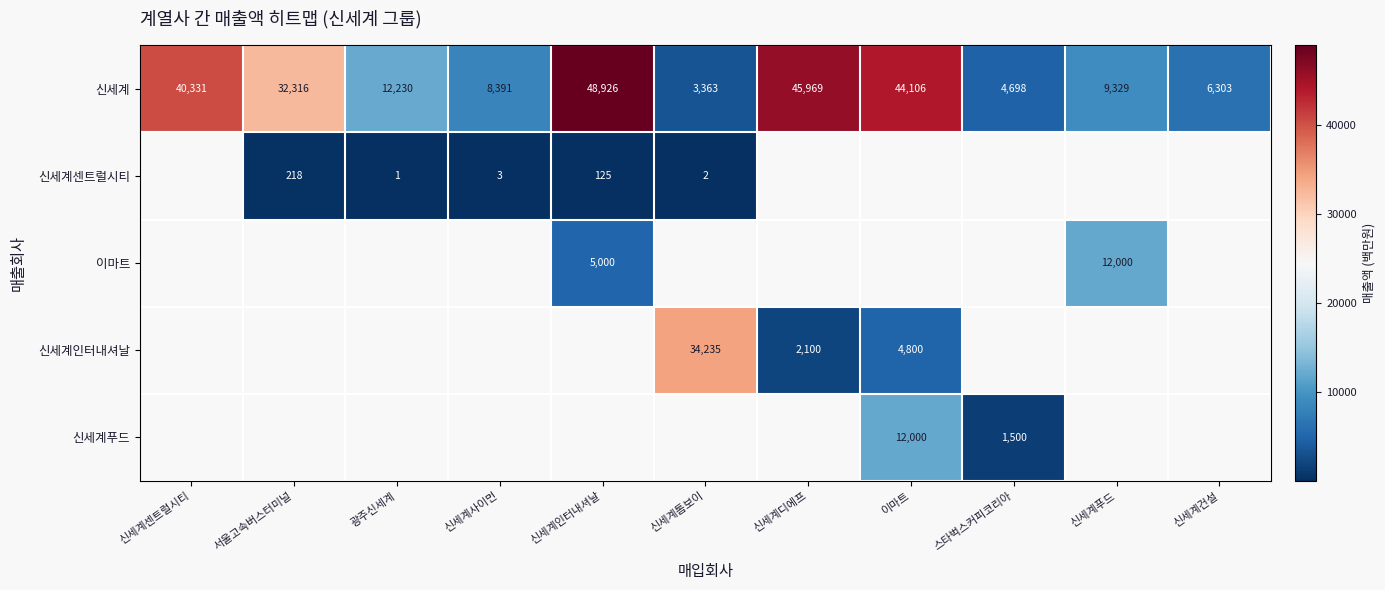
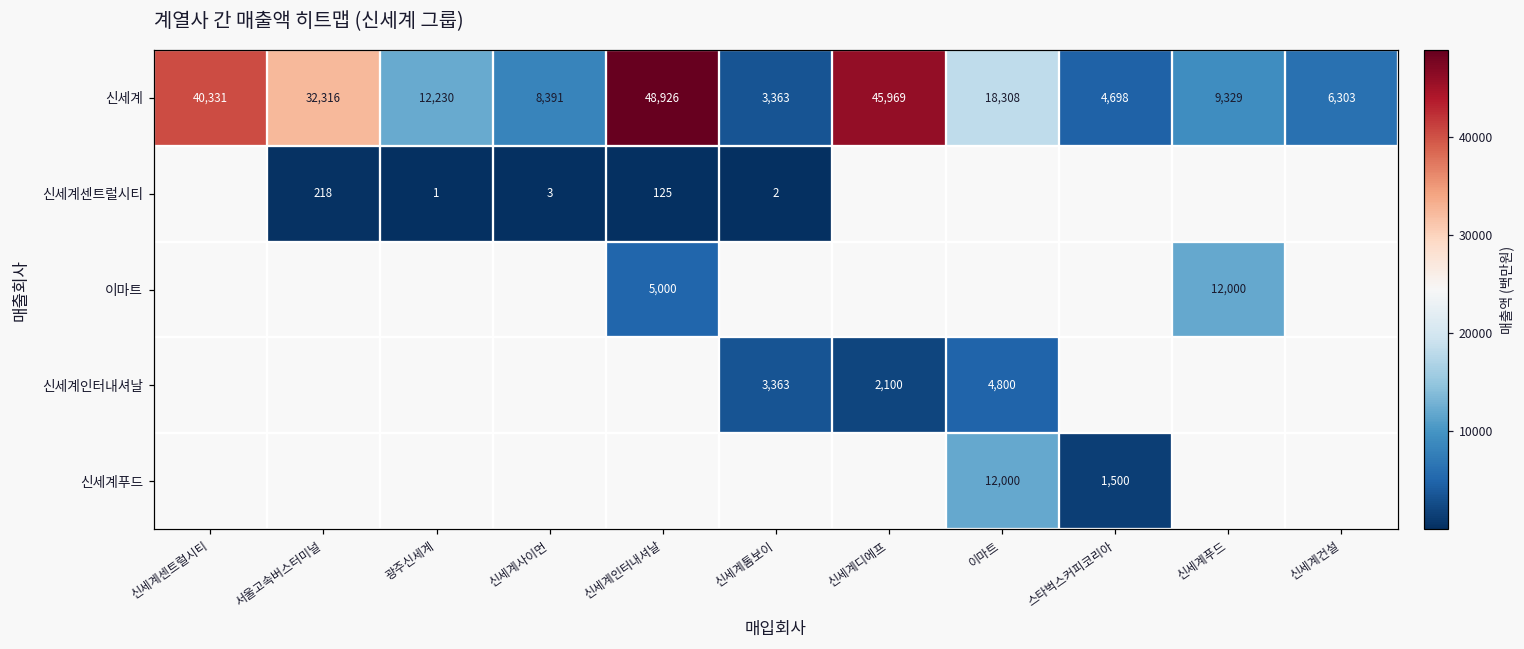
신세계, 이마트: 44,106 -> 18,308
신세계인터내셔날, 신세계톰보이: 34,235 -> 3,363
